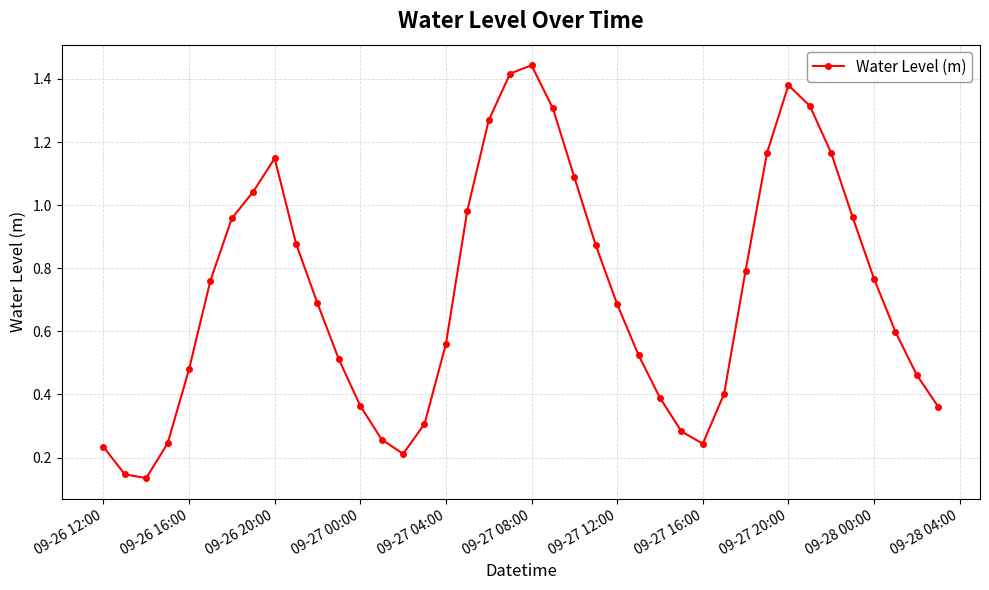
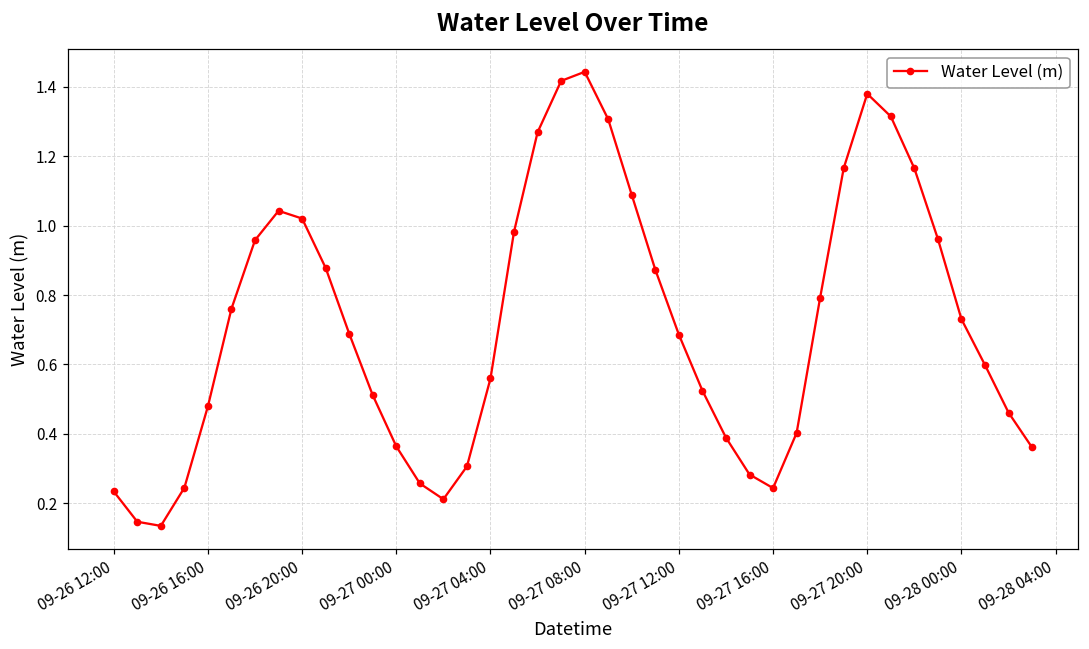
09-26 20:00: 1.15 -> 1.02
09-28 00:00: 0.77 -> 0.73
